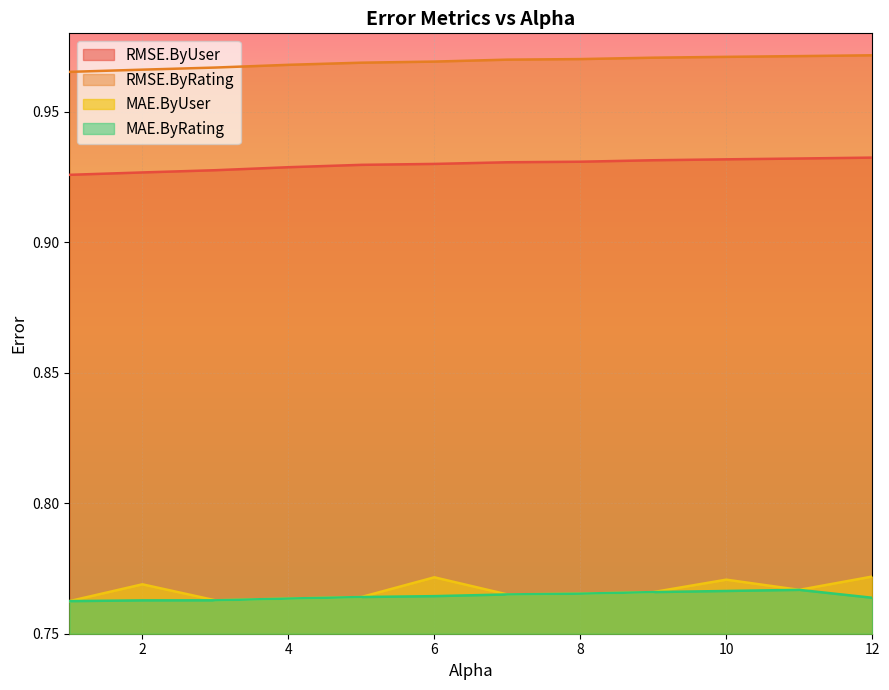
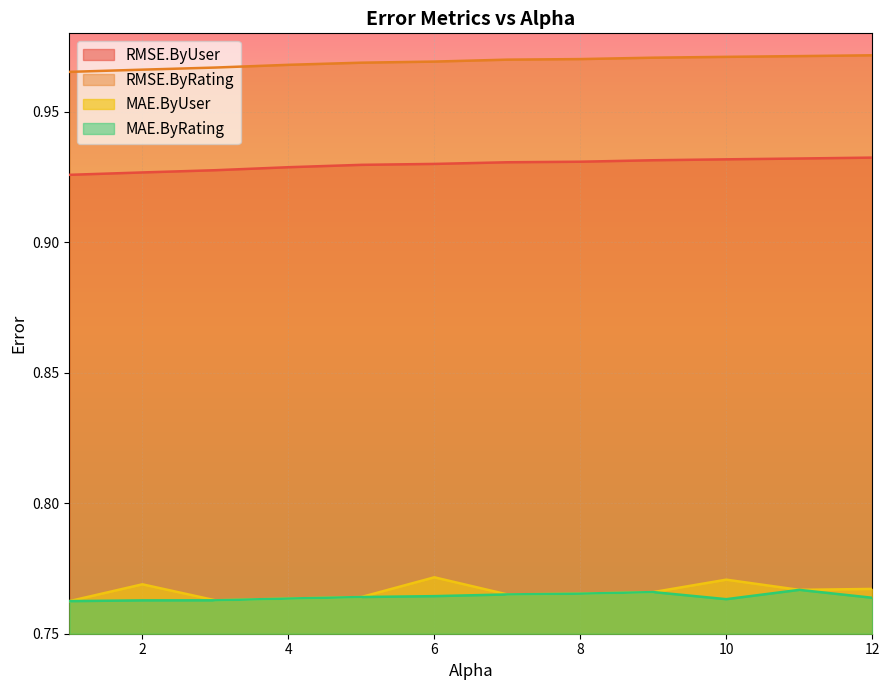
MAE.ByRating, 10: 0.766 -> 0.763
MAE.ByUser, 12: 0.772 -> 0.767
